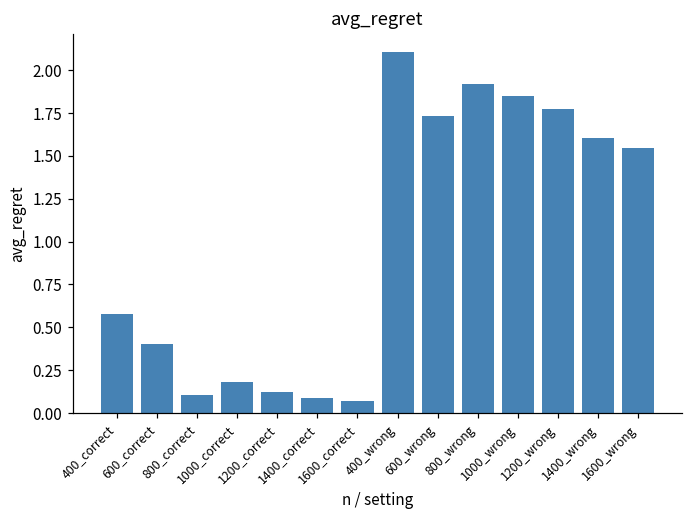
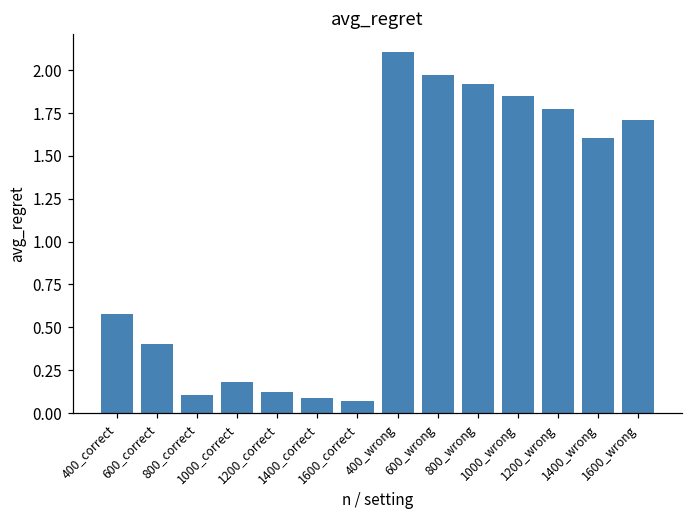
600_wrong: 1.73 -> 1.97
1600_wrong: 1.55 -> 1.71
